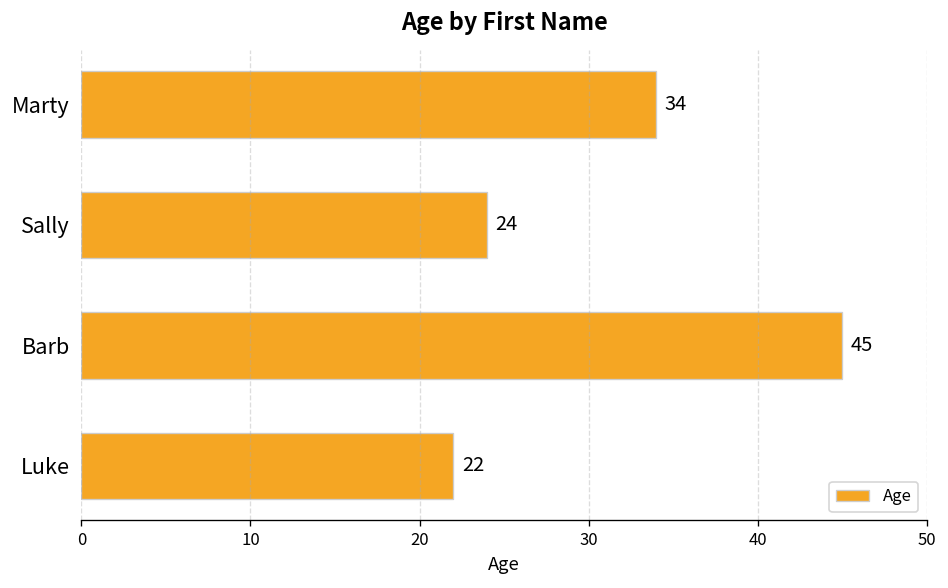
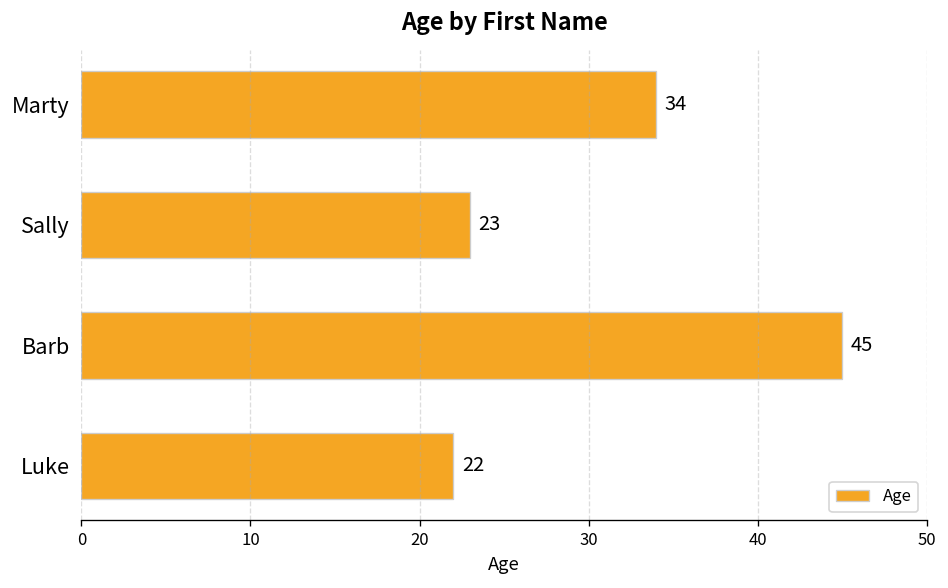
Sally: 24 -> 23
